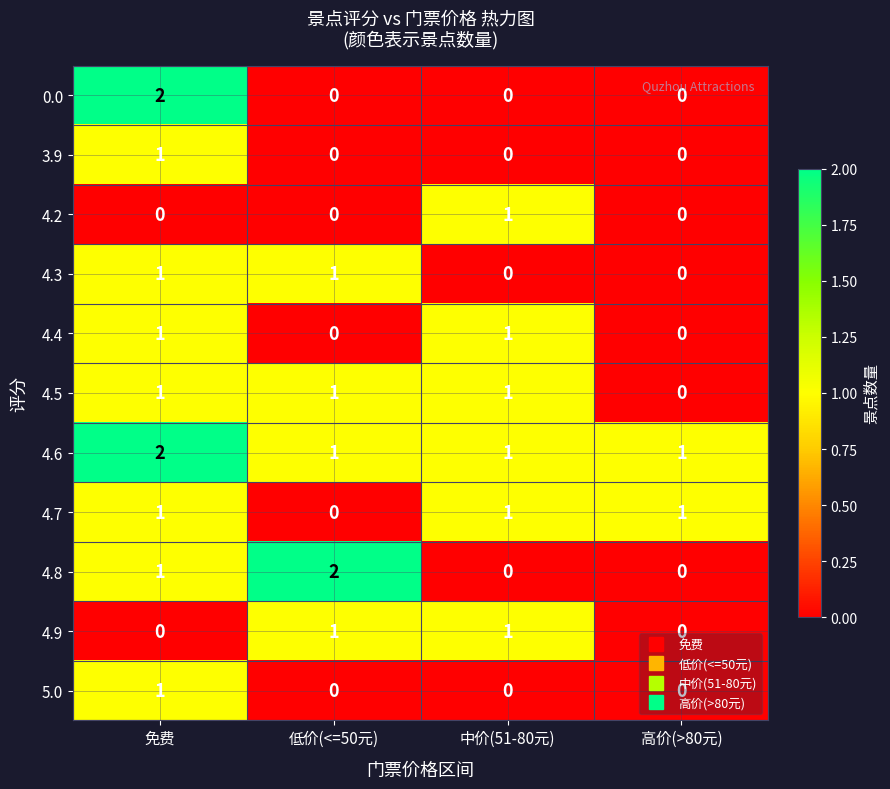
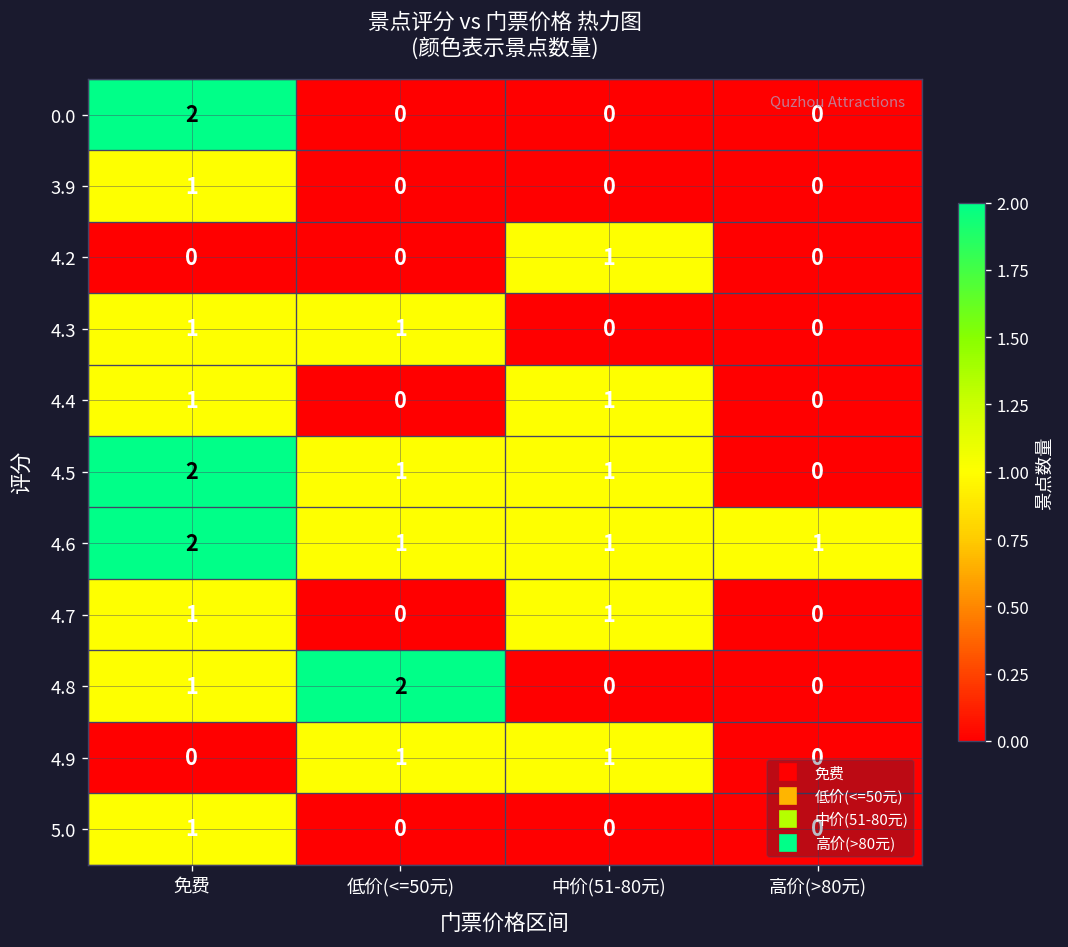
4.5, 免费: 1 -> 2
4.7, 高价(>80元): 1 -> 0
